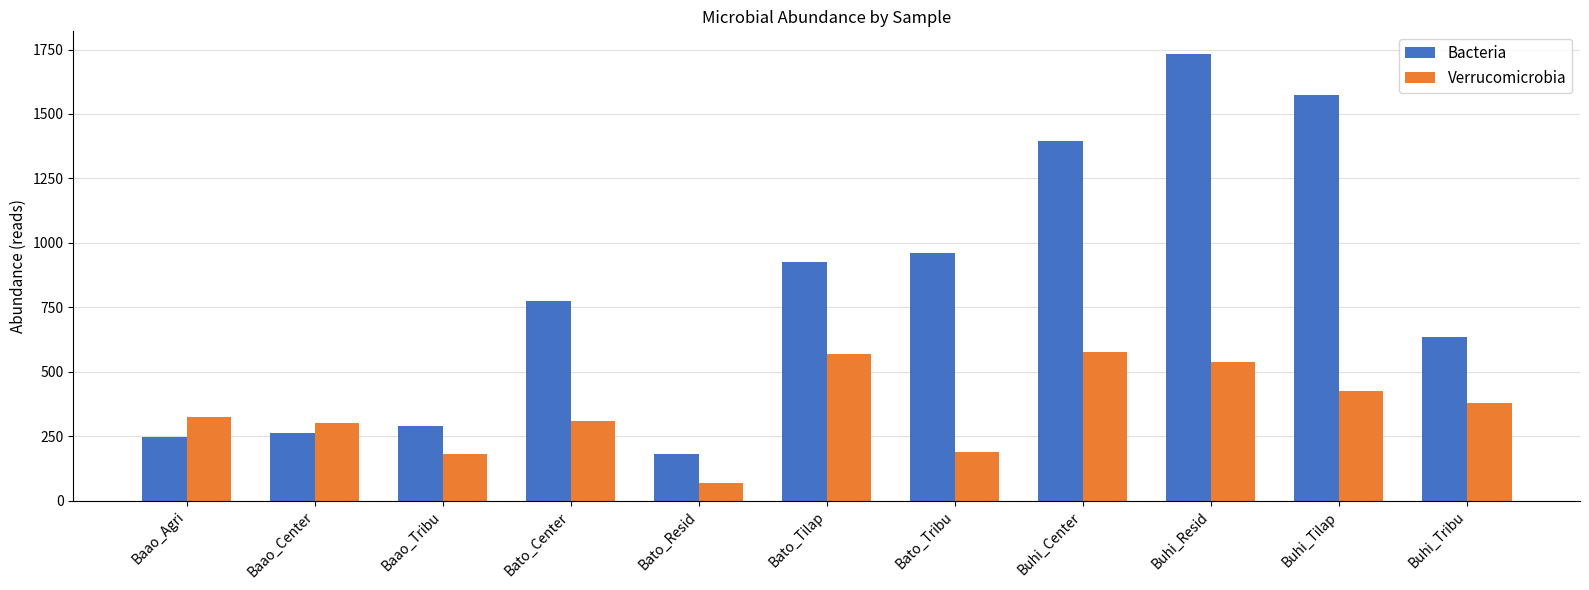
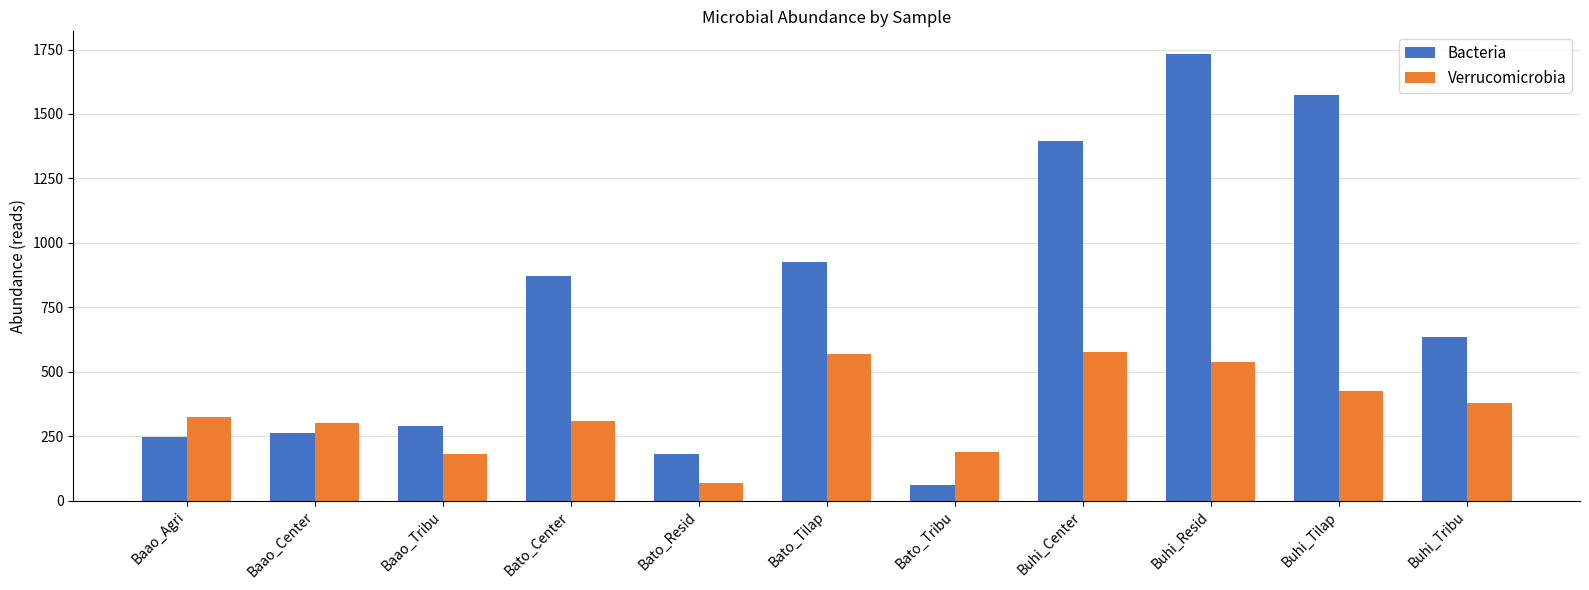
Bacteria, Bato_Center: 770 -> 870
Bacteria, Bato_Tribu: 960 -> 60
